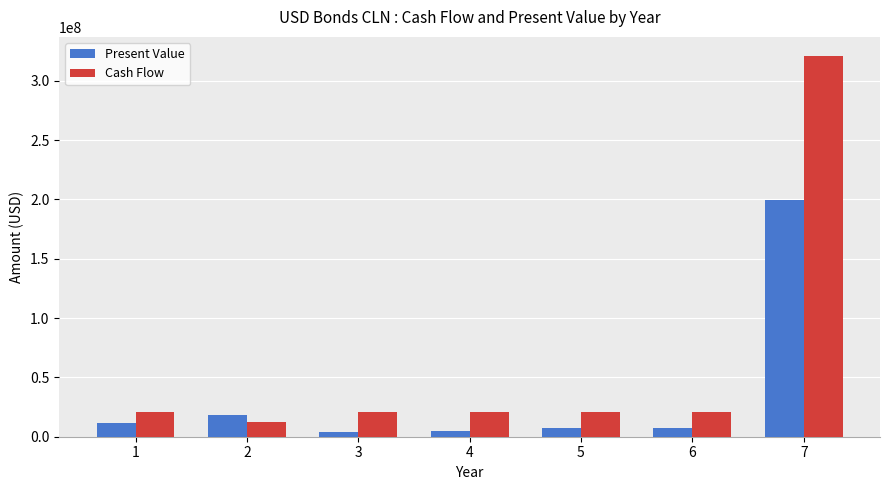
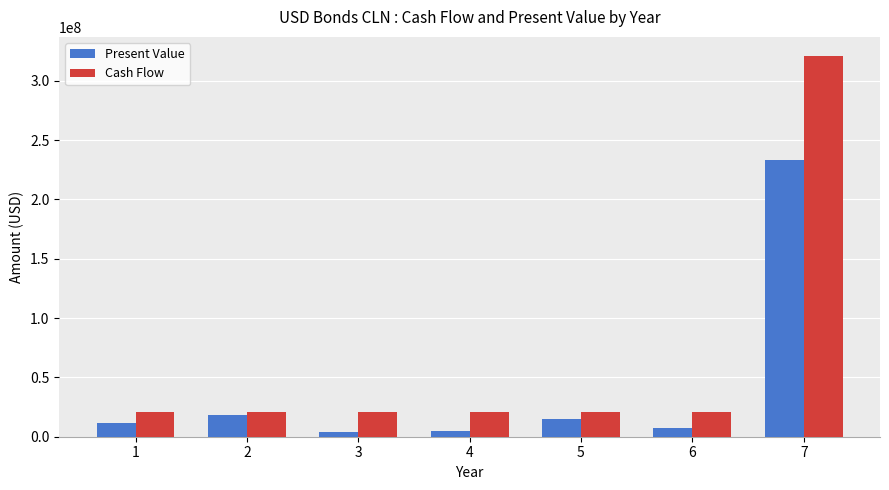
Cash Flow, 2: 13000000 -> 21000000
Present Value, 5: 7000000 -> 15000000
Present Value, 7: 200000000 -> 233000000
